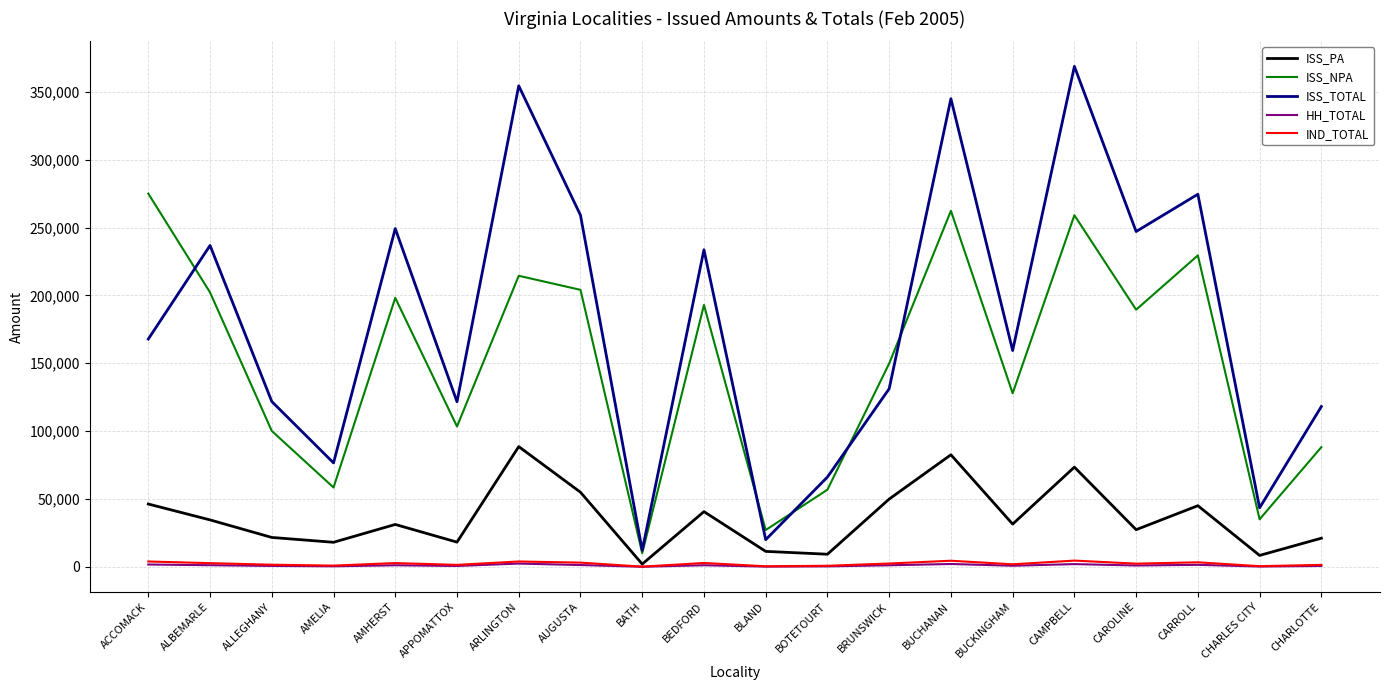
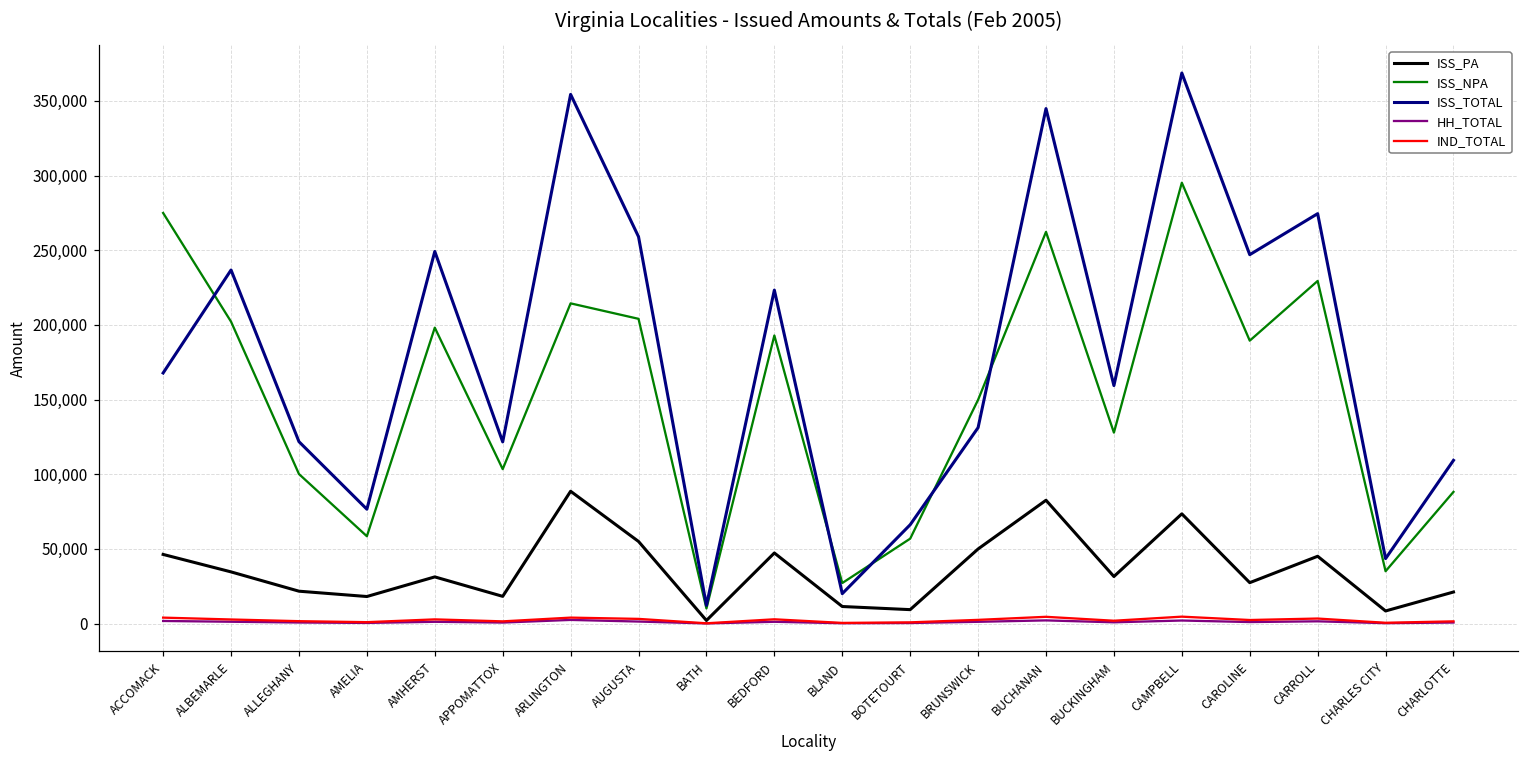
ISS_PA, BEDFORD: 41,000 -> 47,000
ISS_TOTAL, BEDFORD: 234,000 -> 223,000
ISS_NPA, CAMPBELL: 259,000 -> 295,000
ISS_TOTAL, CHARLOTTE: 118,000 -> 109,000
